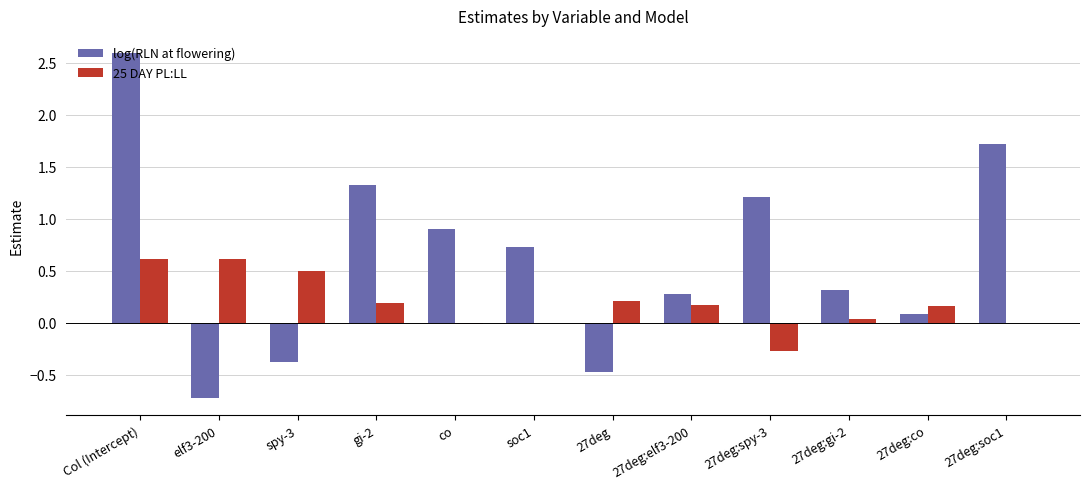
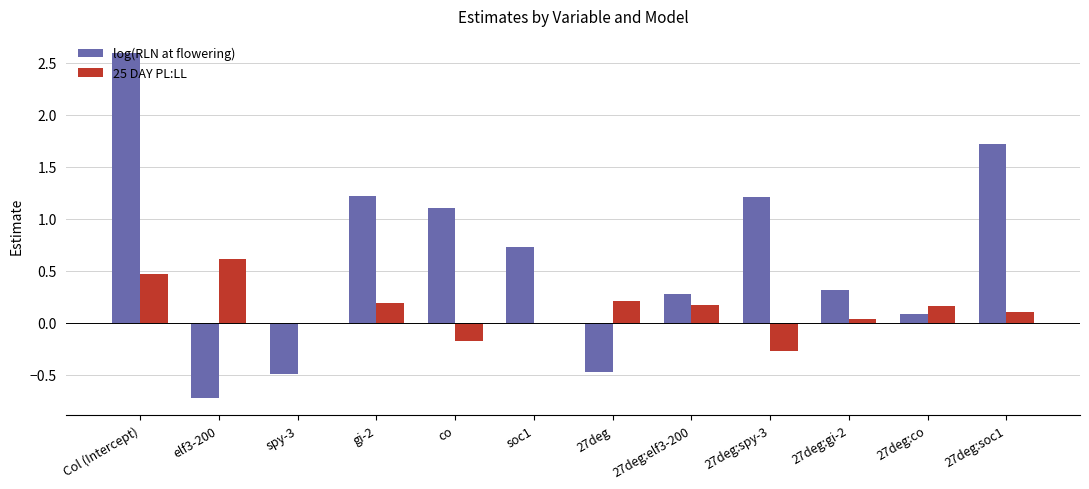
25 DAY PL:LL, Col (Intercept): 0.61 -> 0.47
log(RLN at flowering), spy-3: -0.38 -> -0.49
25 DAY PL:LL, spy-3: 0.5 -> 0.0
log(RLN at flowering), gi-2: 1.32 -> 1.22
log(RLN at flowering), co: 0.9 -> 1.1
25 DAY PL:LL, co: -0.01 -> -0.17
25 DAY PL:LL, 27deg:soc1: 0.0 -> 0.1
